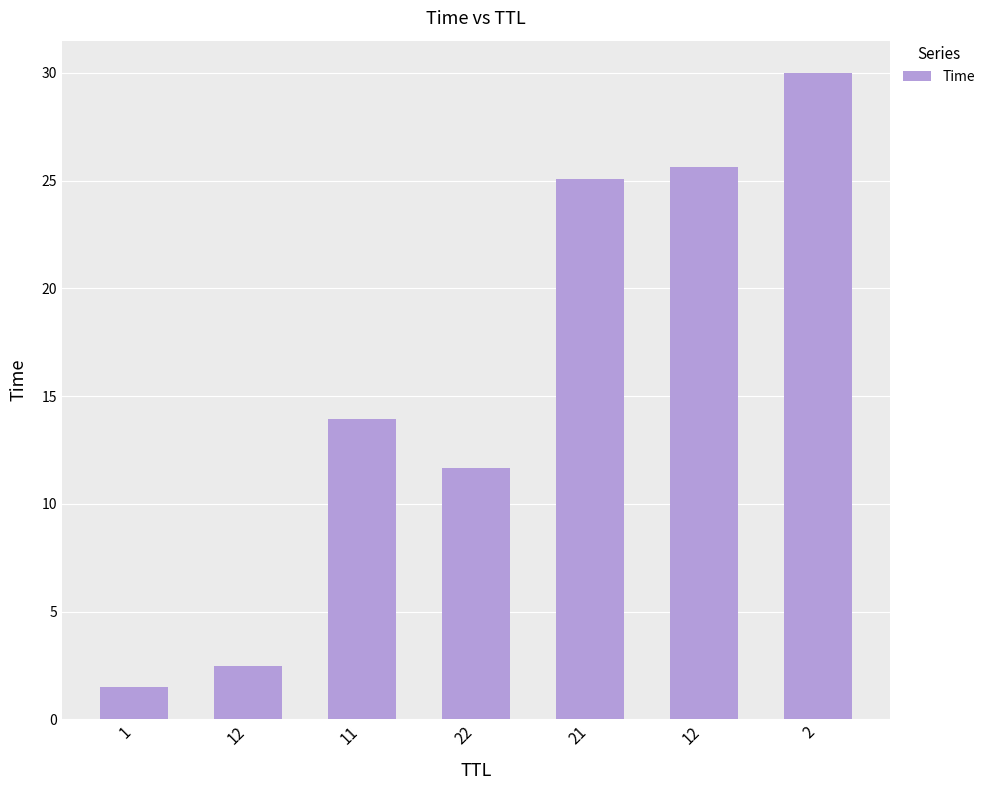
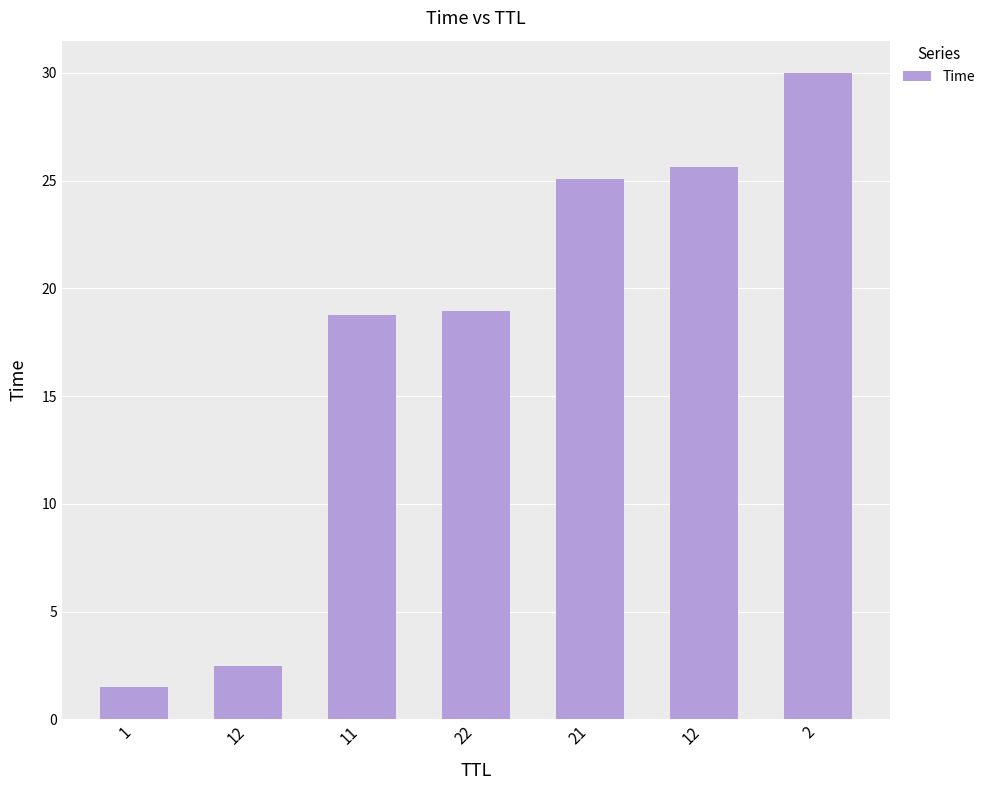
11: 13.9 -> 18.8
22: 11.6 -> 19.0
